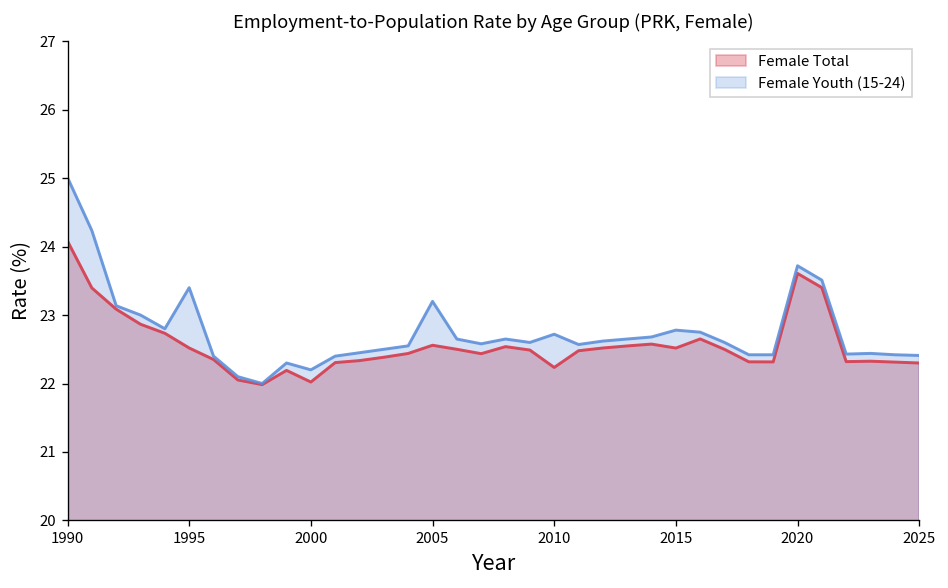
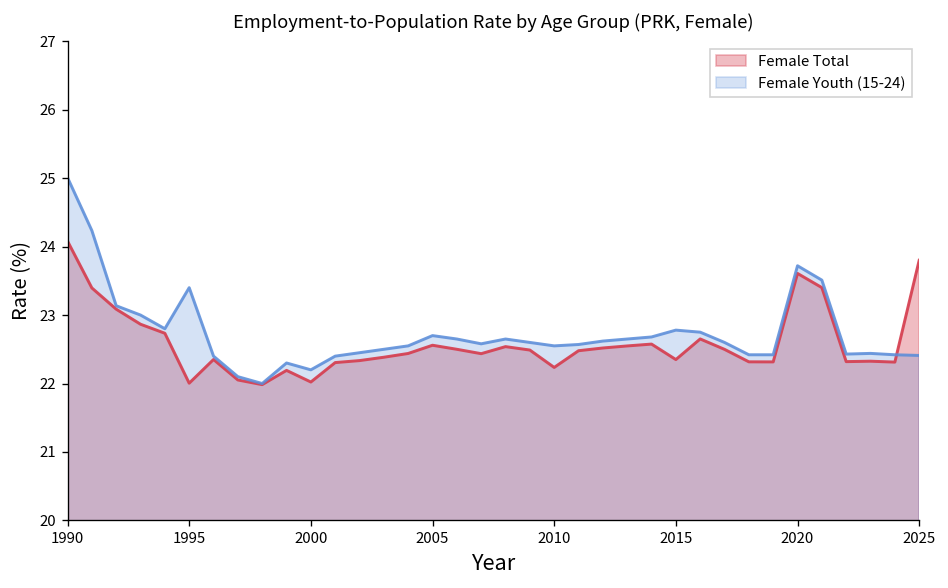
Female Total, 1995: 22.5 -> 22.0
Female Youth (15-24), 2005: 23.2 -> 22.7
Female Youth (15-24), 2010: 22.7 -> 22.6
Female Total, 2015: 22.5 -> 22.4
Female Total, 2025: 22.3 -> 23.8
